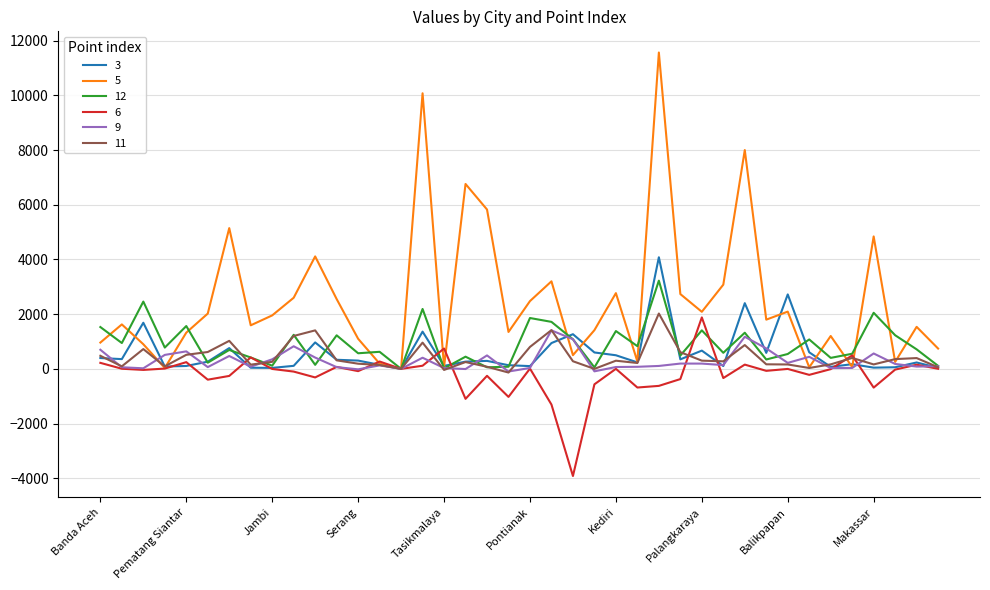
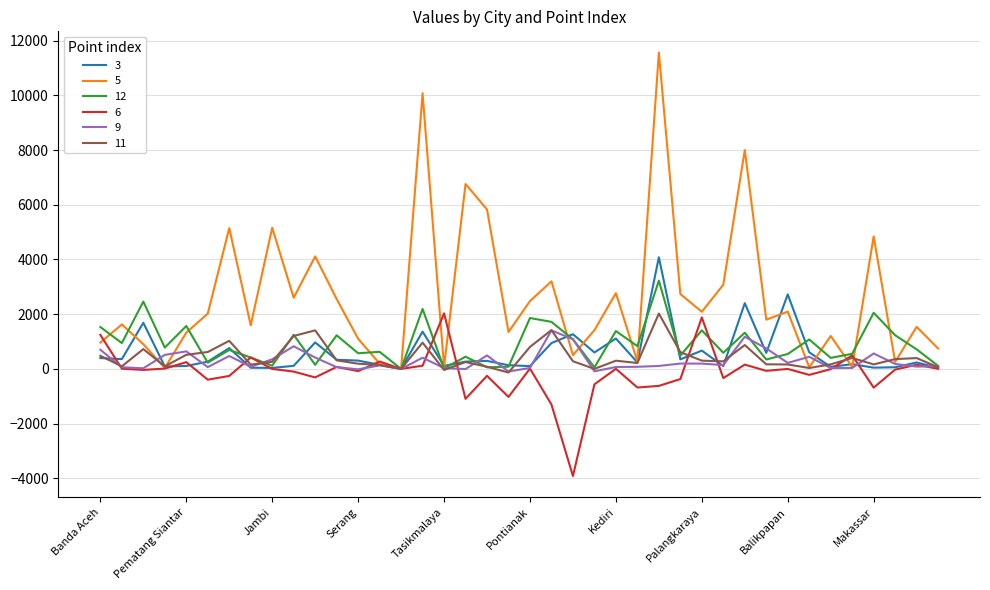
6, Banda Aceh: 200 -> 1200
5, Jambi: 2000 -> 5200
6, Tasikmalaya: 700 -> 2000
3, Kediri: 500 -> 1100
